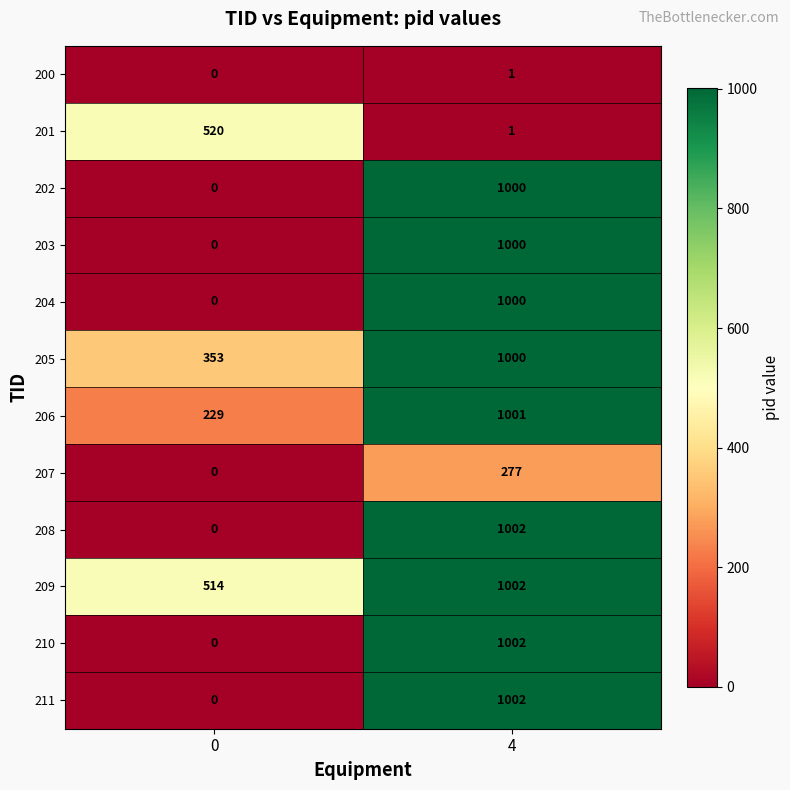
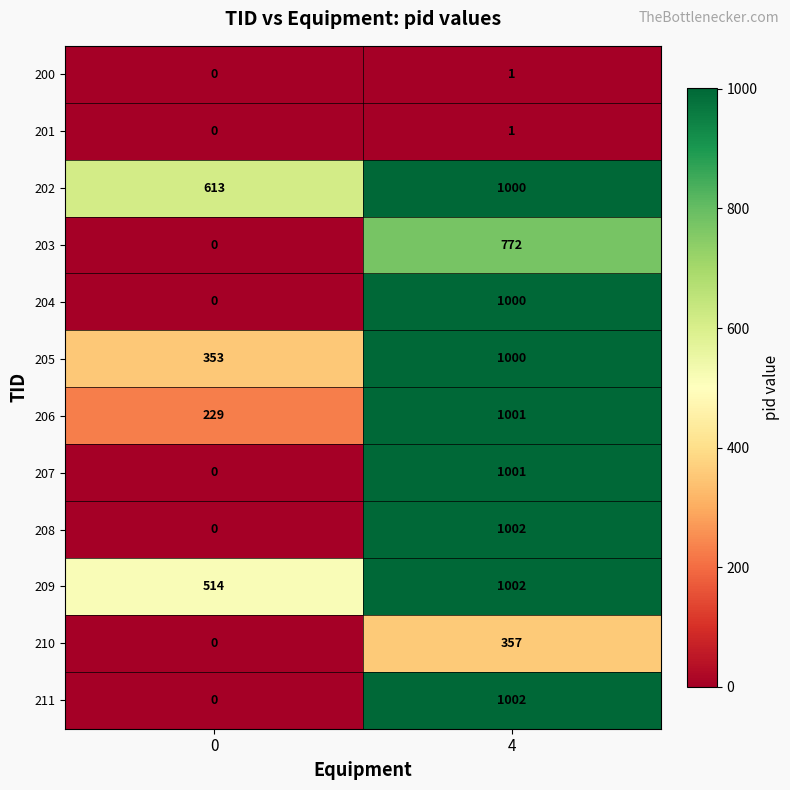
201, 0: 520 -> 0
202, 0: 0 -> 613
203, 4: 1000 -> 772
207, 4: 277 -> 1001
210, 4: 1002 -> 357
